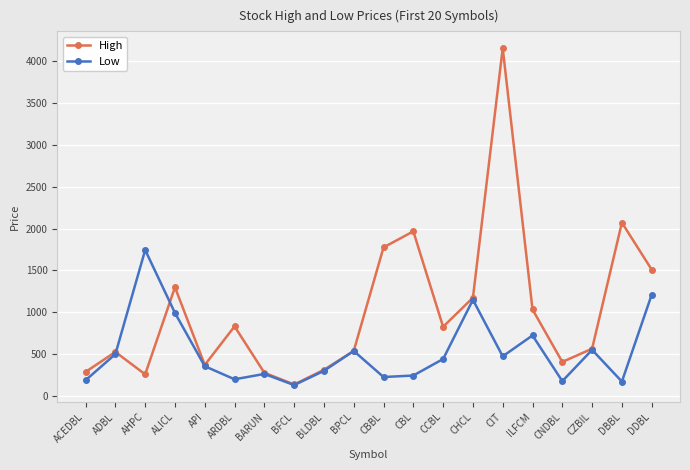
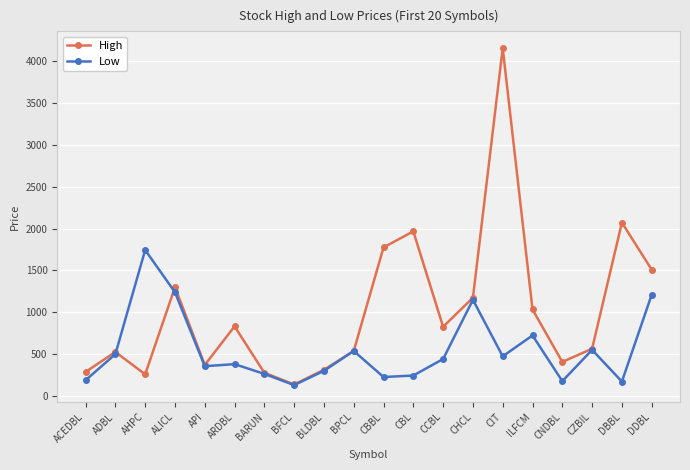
Low, ALICL: 1000 -> 1200
Low, ARDBL: 200 -> 400
